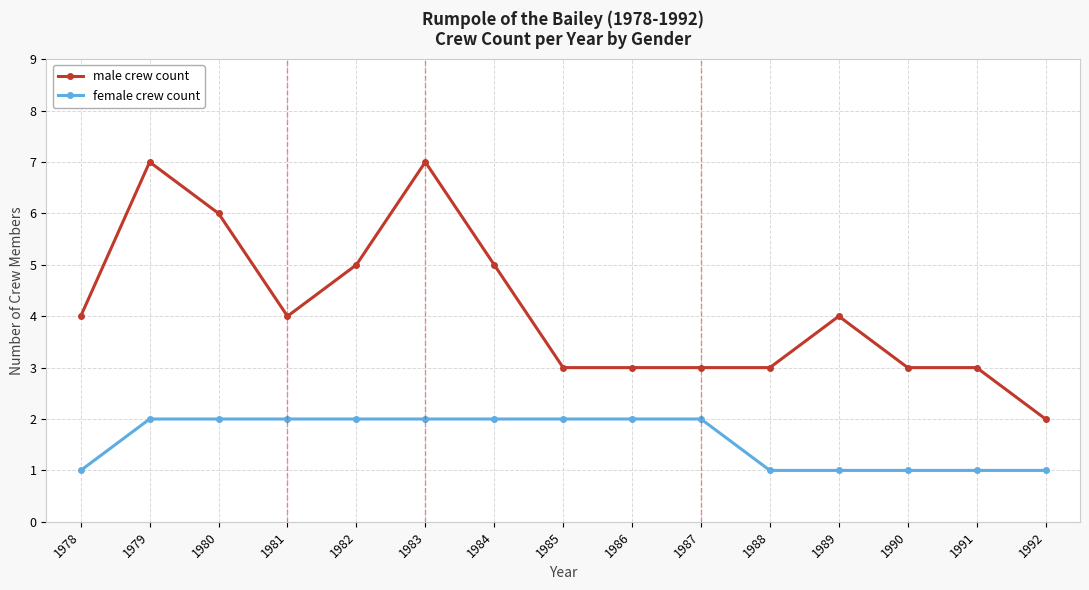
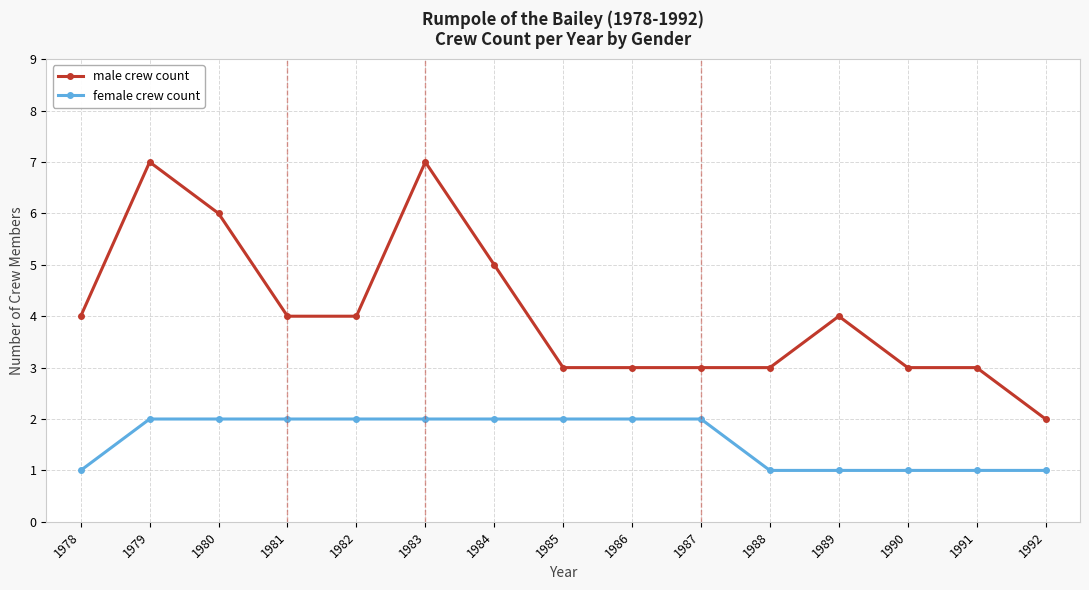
male crew count, 1982: 5 -> 4
